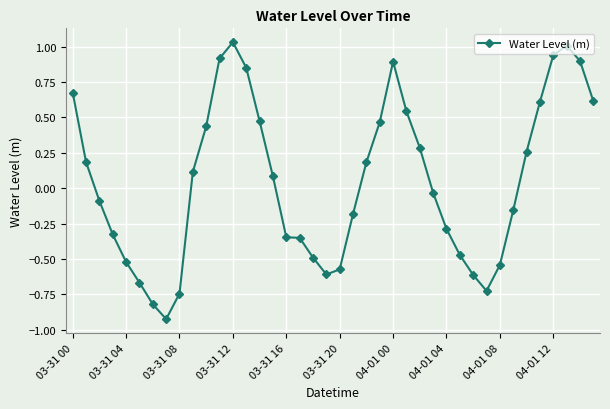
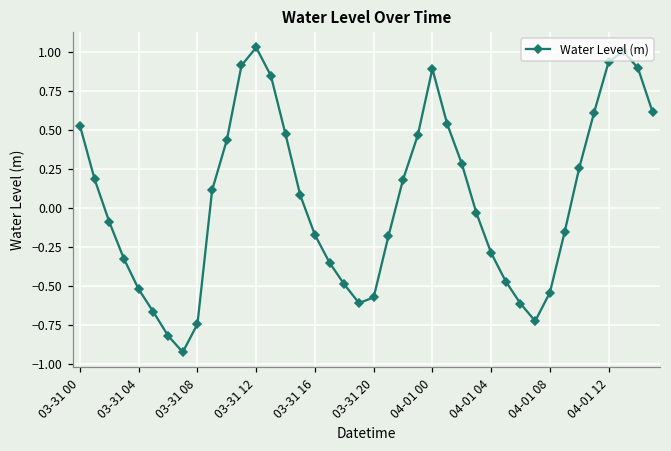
03-31 00: 0.68 -> 0.53
03-31 16: -0.35 -> -0.17
